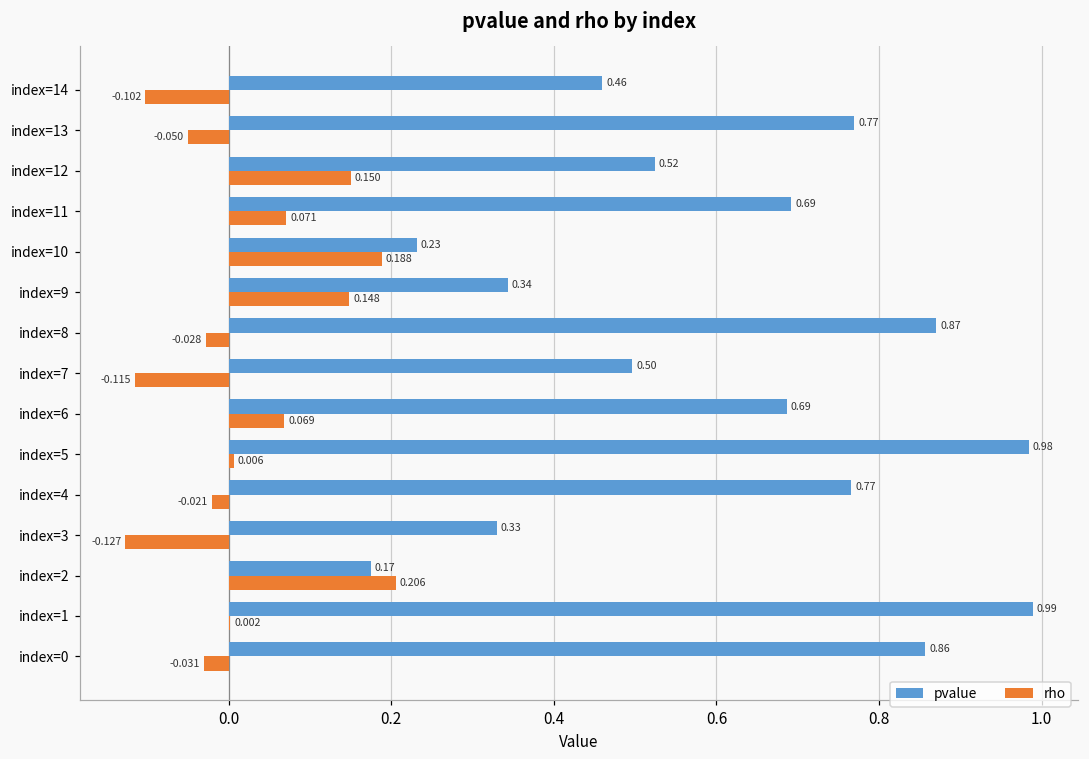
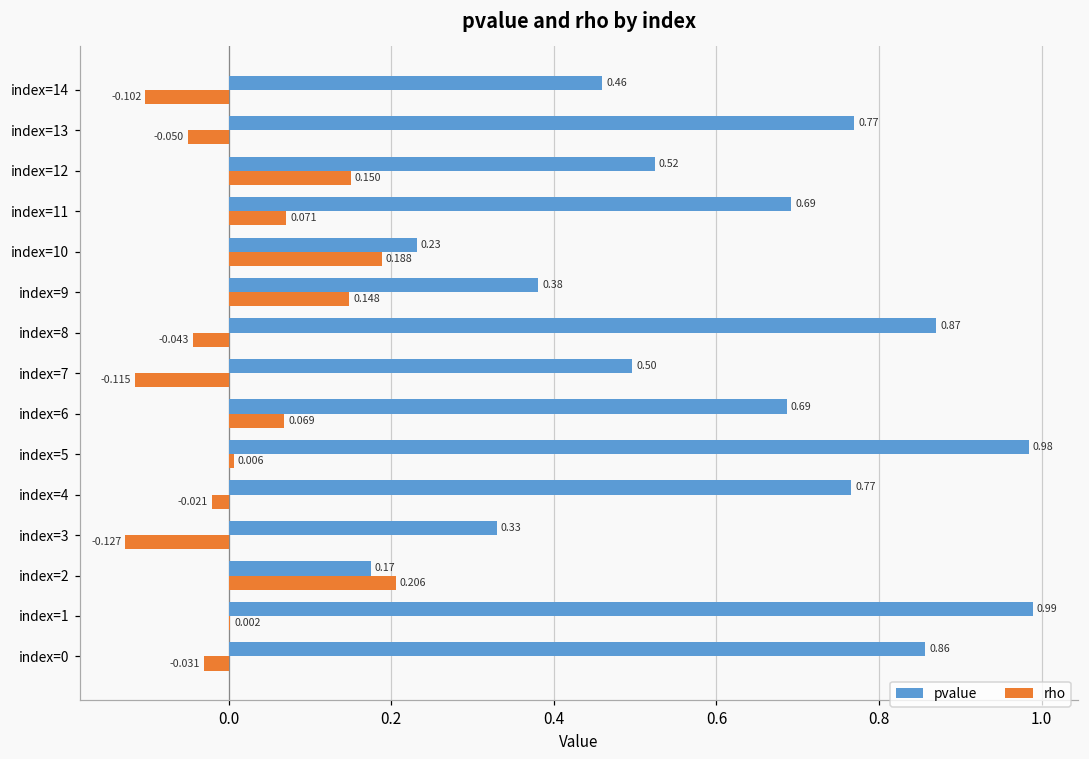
pvalue, index=9: 0.34 -> 0.38
rho, index=8: -0.028 -> -0.043
